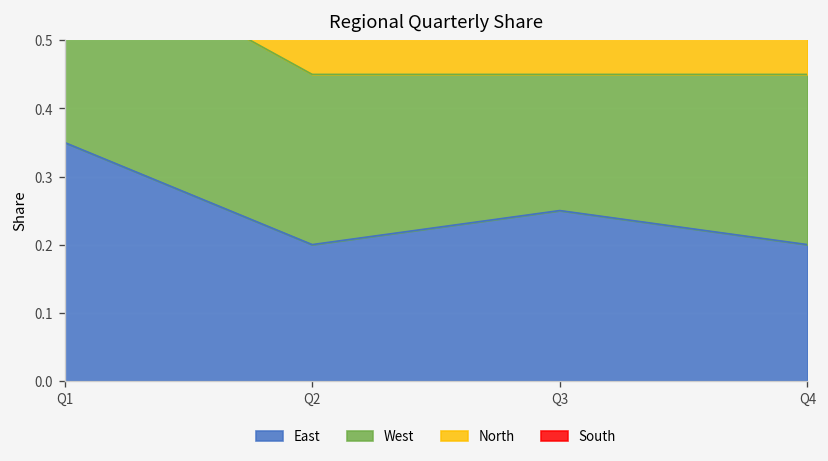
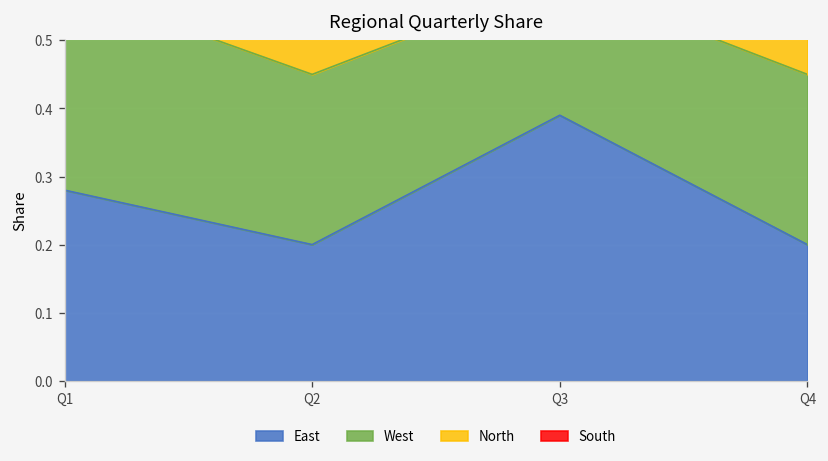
East, Q1: 0.35 -> 0.28
East, Q3: 0.25 -> 0.39
